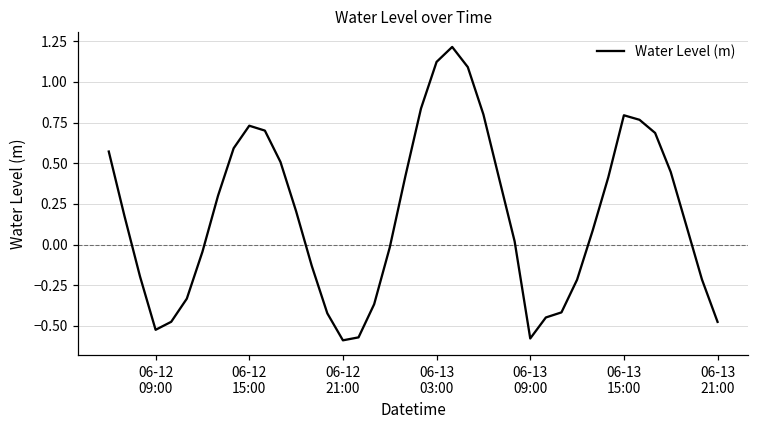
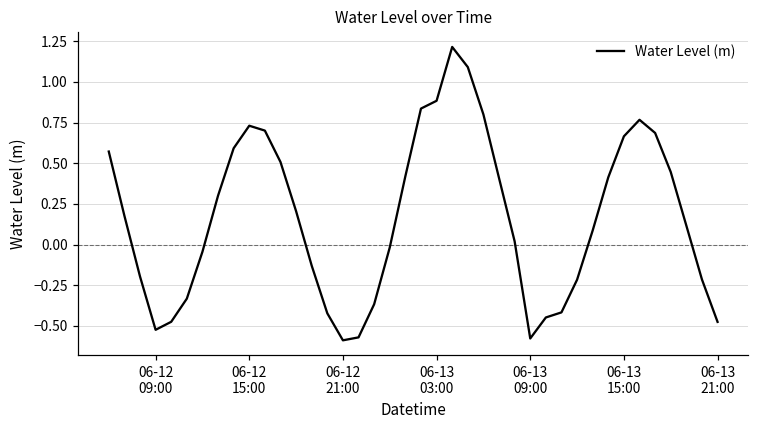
06-13 03:00: 1.12 -> 0.88
06-13 15:00: 0.79 -> 0.67
